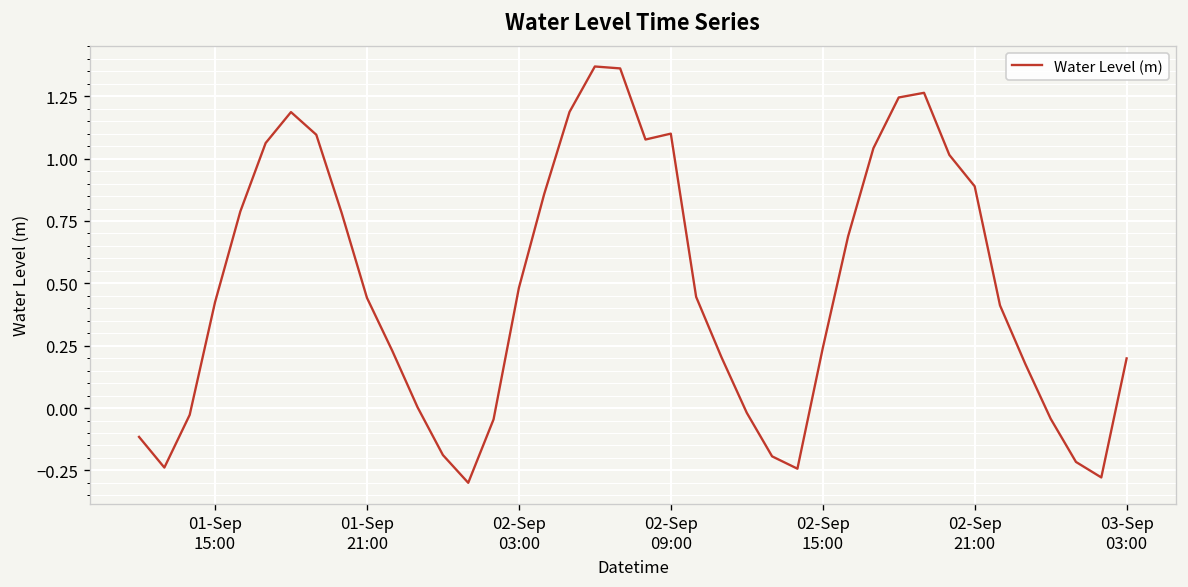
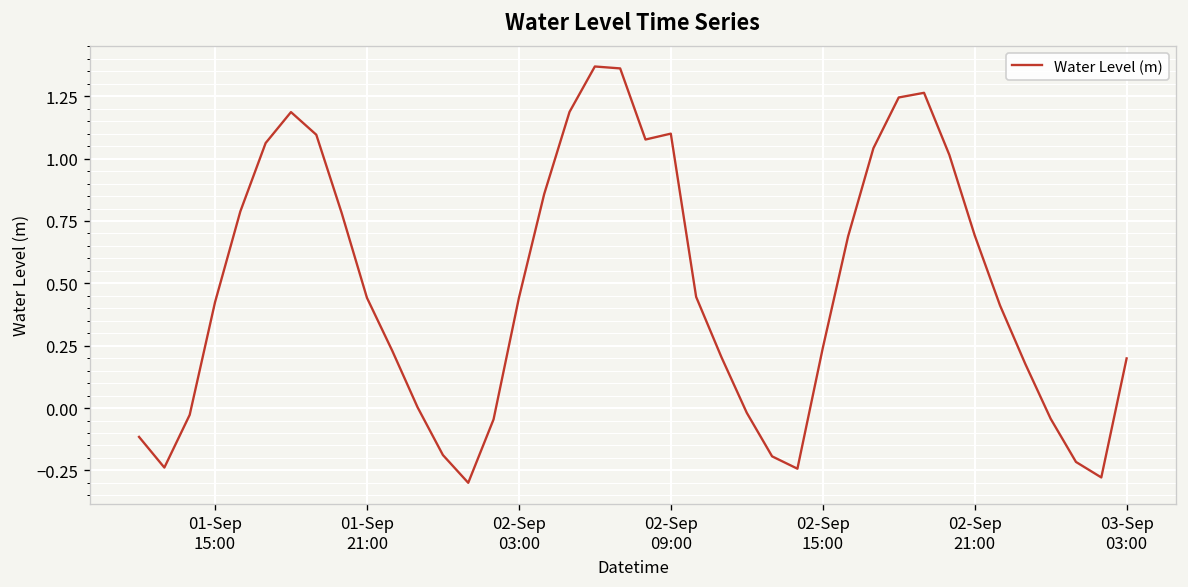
02-Sep 03:00: 0.48 -> 0.44
02-Sep 21:00: 0.89 -> 0.69
